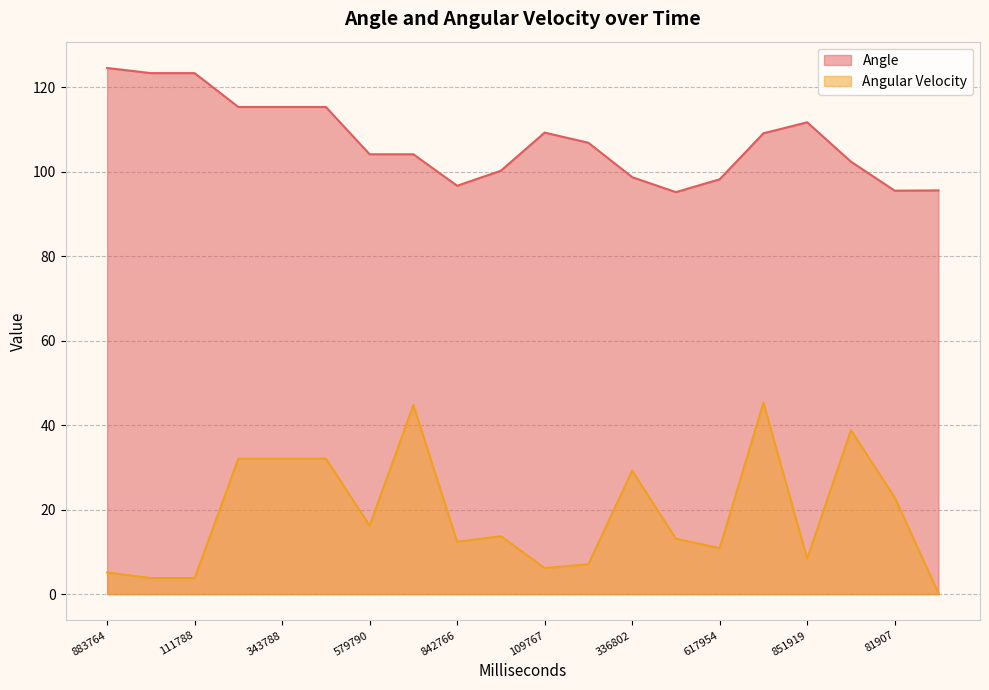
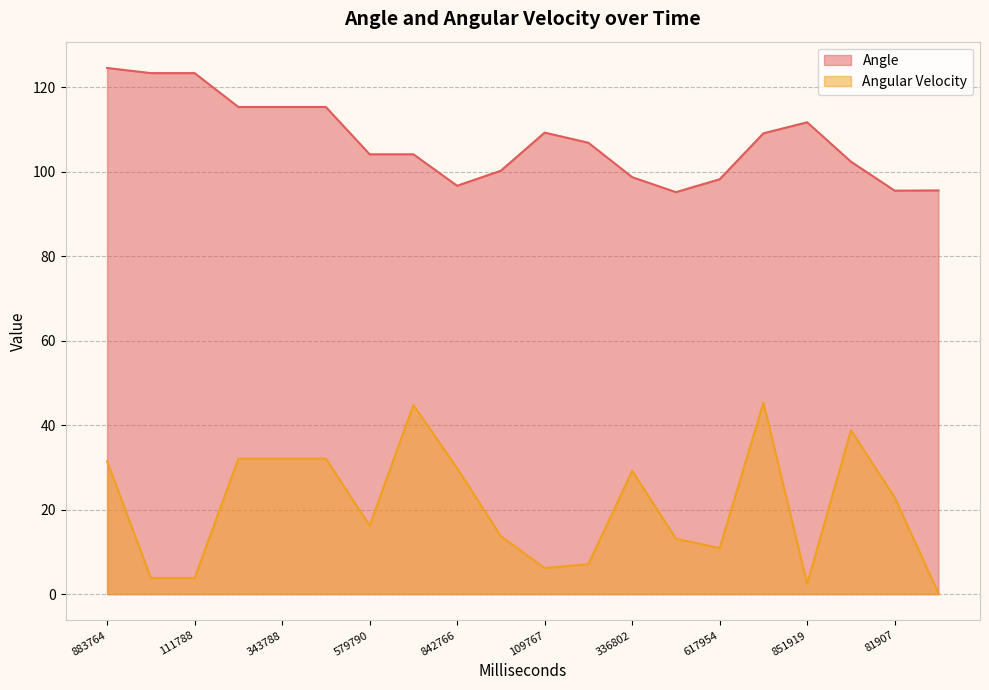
Angular Velocity, 883764: 5 -> 31
Angular Velocity, 842766: 12 -> 30
Angular Velocity, 851919: 8 -> 2
